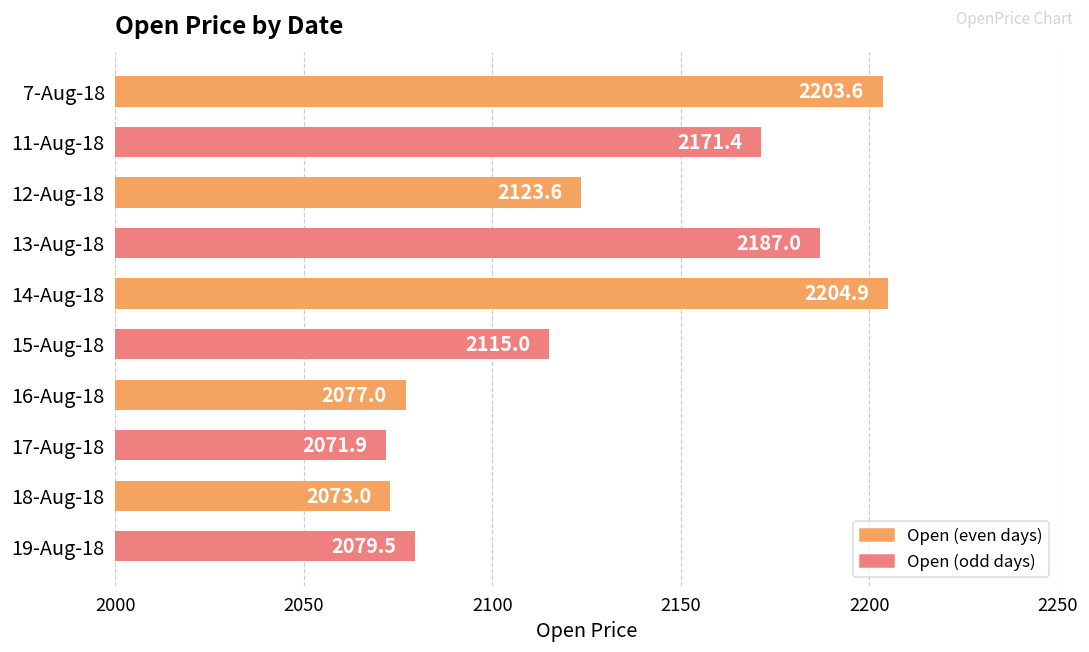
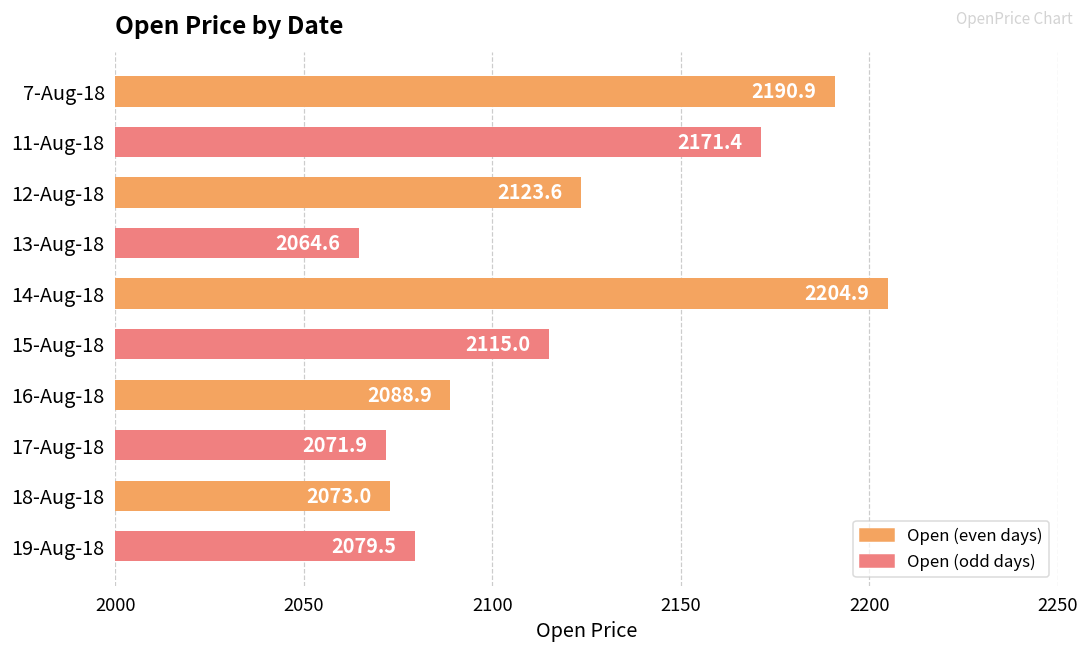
7-Aug-18: 2203.6 -> 2190.9
13-Aug-18: 2187.0 -> 2064.6
16-Aug-18: 2077.0 -> 2088.9
